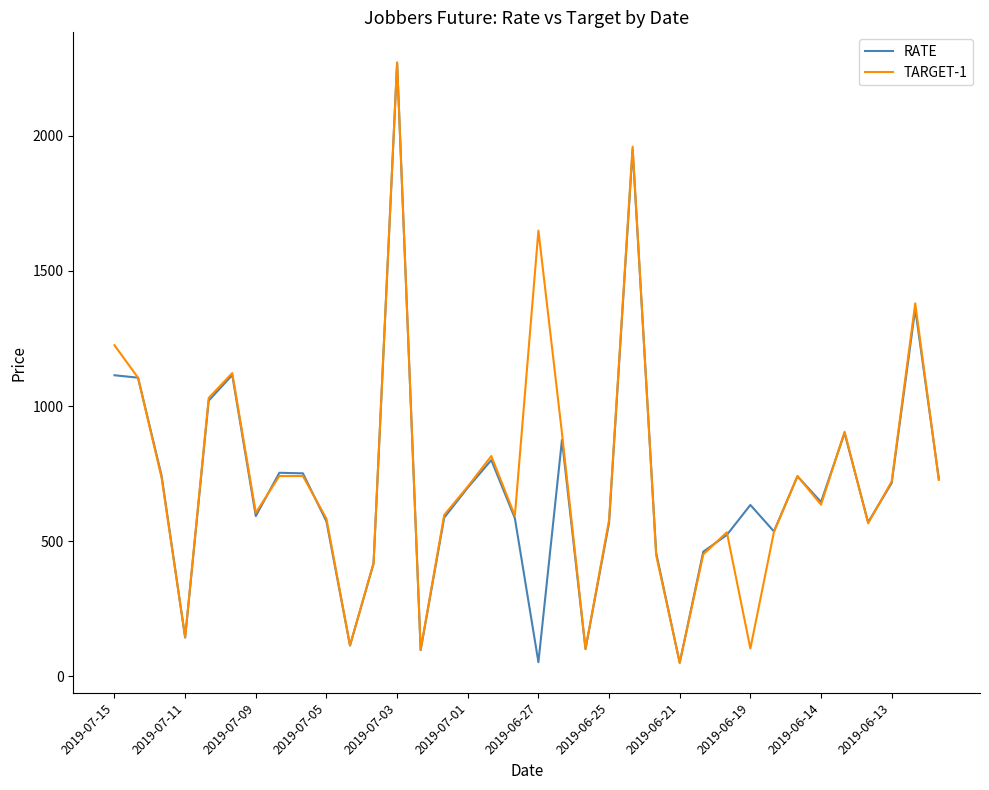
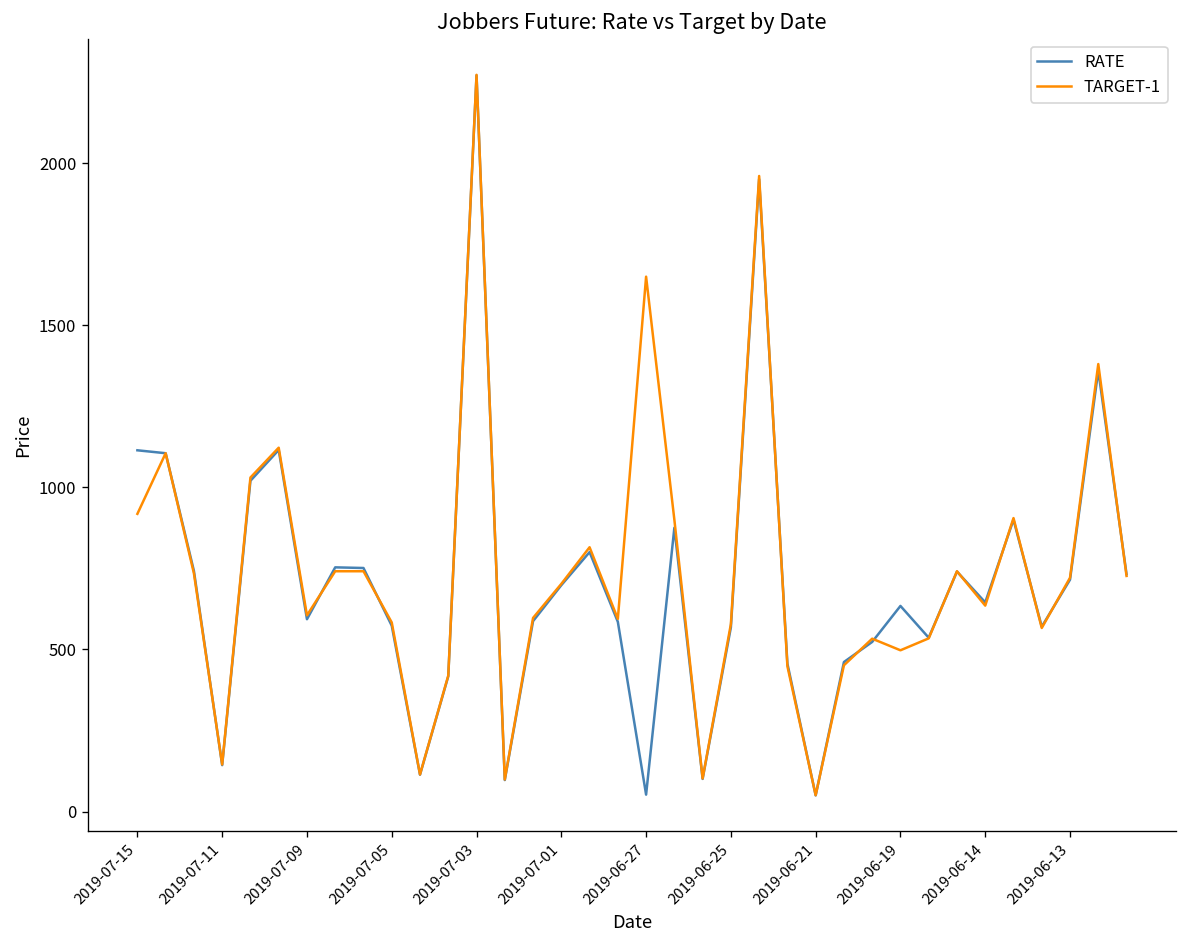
TARGET-1, 2019-07-15: 1230 -> 920
TARGET-1, 2019-06-19: 100 -> 500
